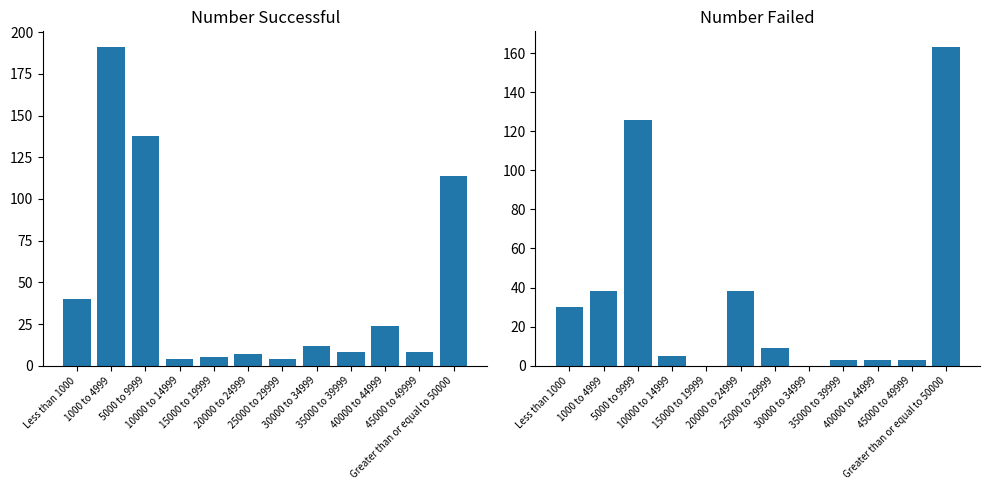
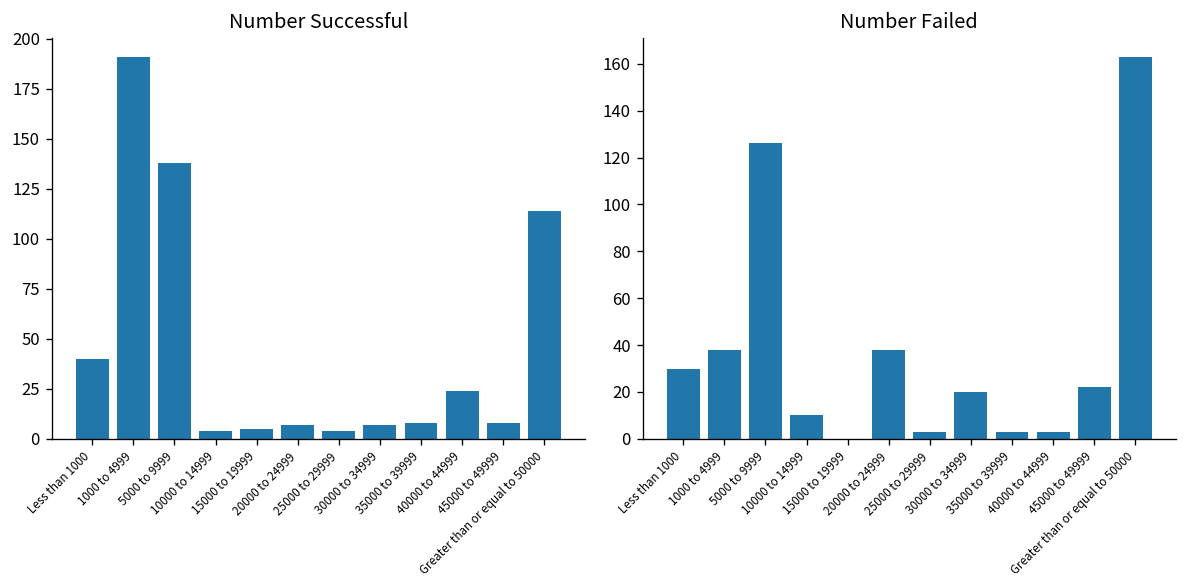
Number Successful, 30000 to 34999: 12 -> 7
Number Failed, 10000 to 14999: 5 -> 10
Number Failed, 25000 to 29999: 9 -> 3
Number Failed, 30000 to 34999: 0 -> 20
Number Failed, 45000 to 49999: 3 -> 22
